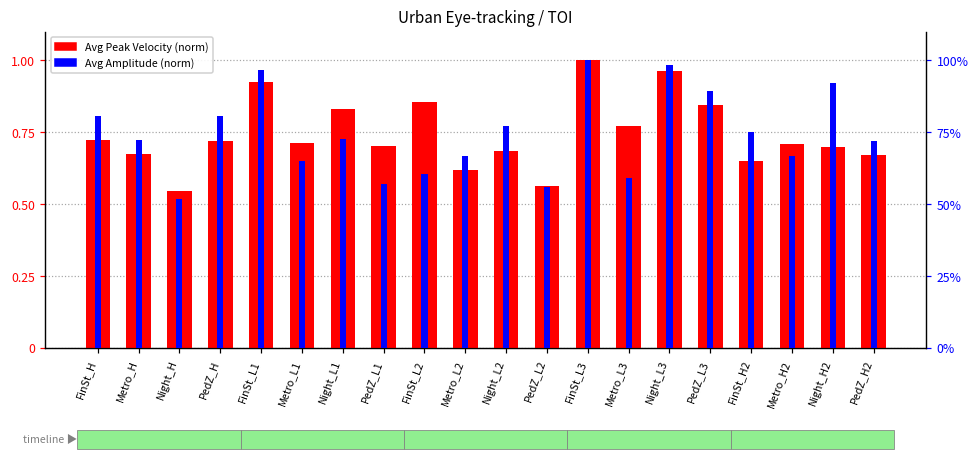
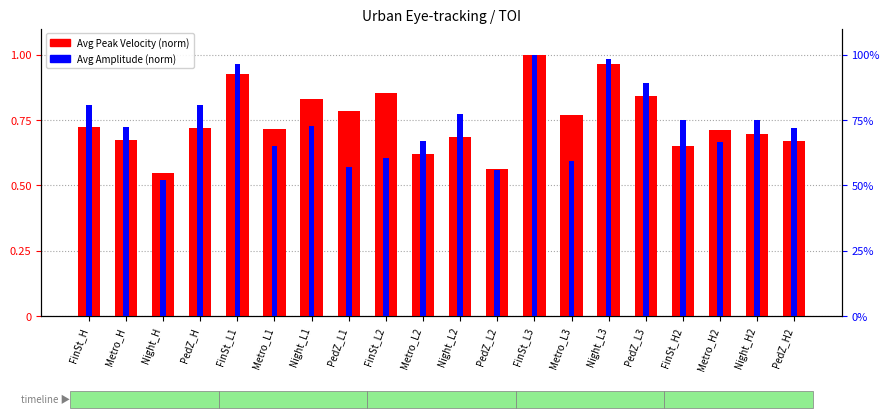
Avg Peak Velocity (norm), PedZ_L1: 0.70 -> 0.79
Avg Amplitude (norm), Night_H2: 92% -> 75%
